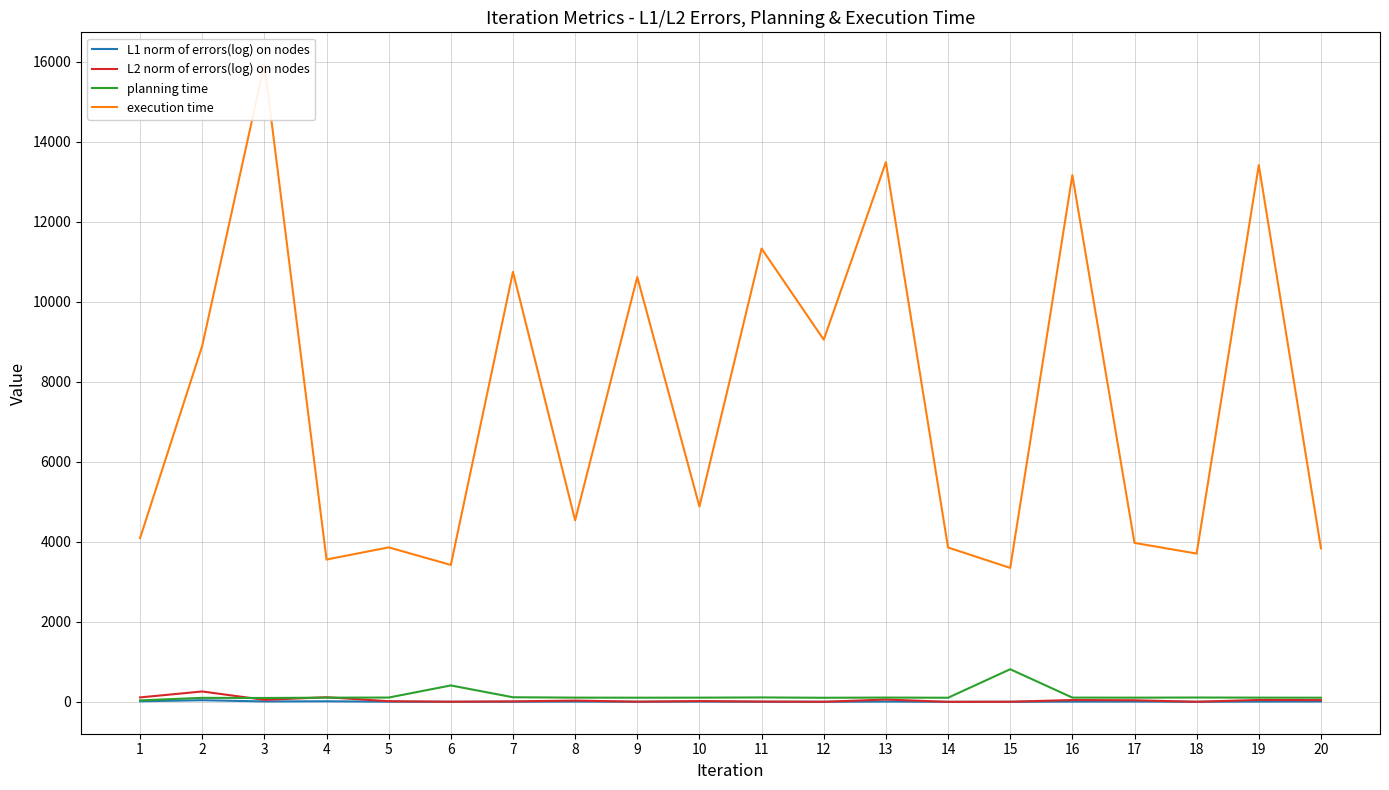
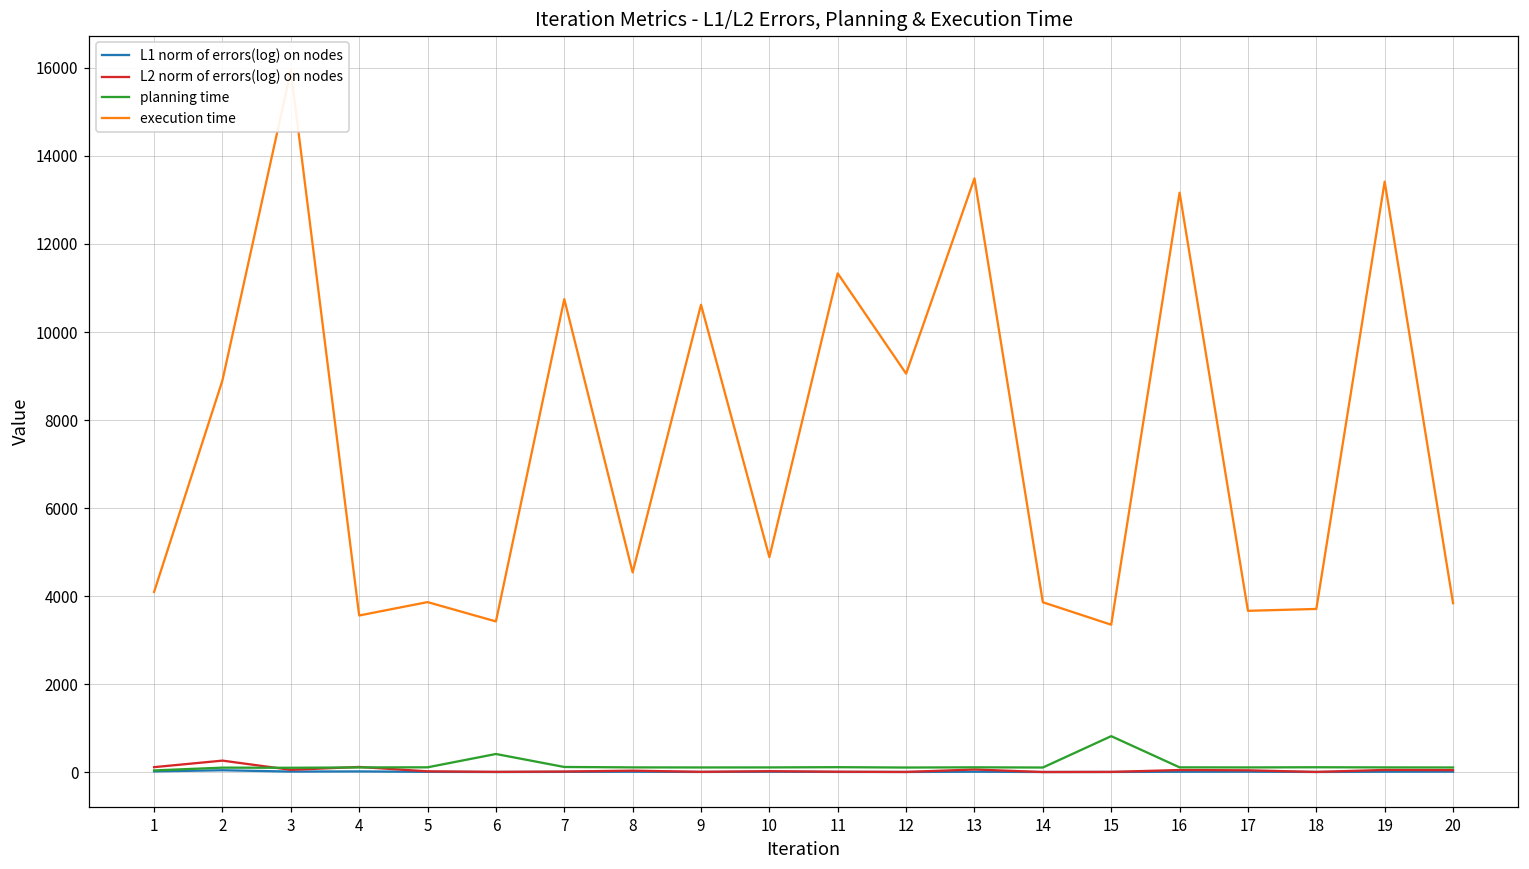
execution time, 17: 4000 -> 3700
